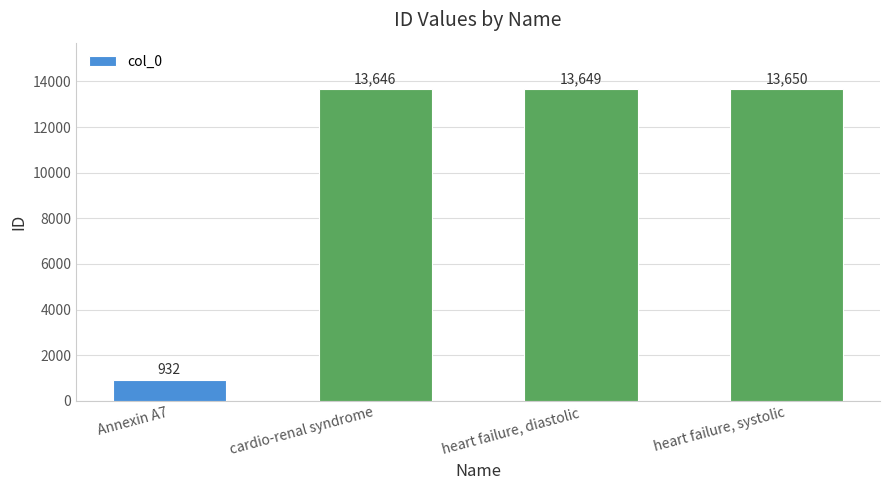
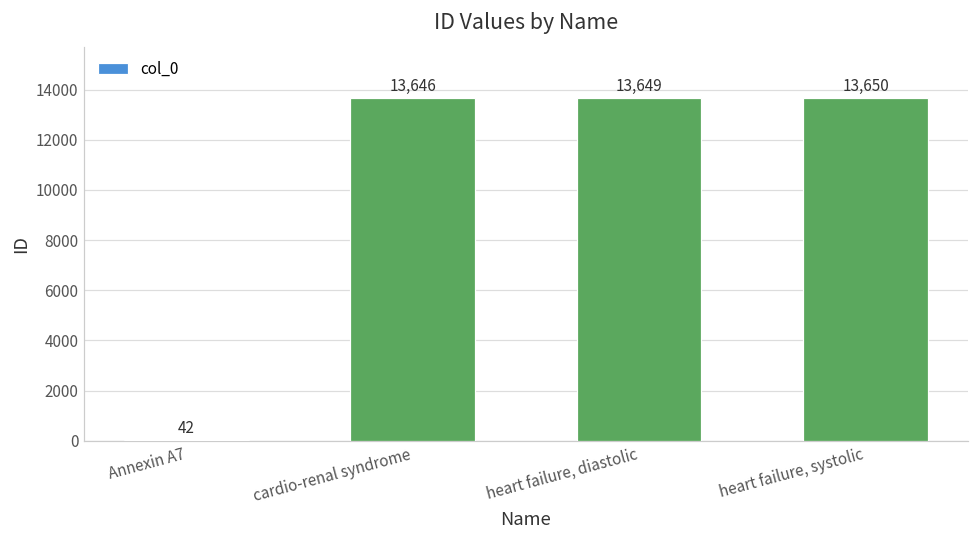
Annexin A7: 932 -> 42
